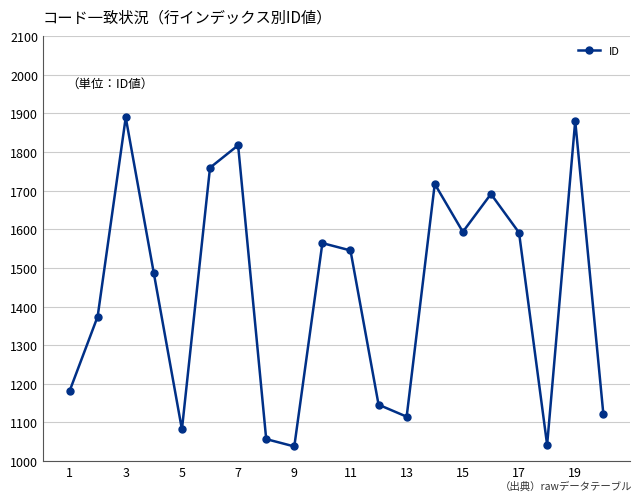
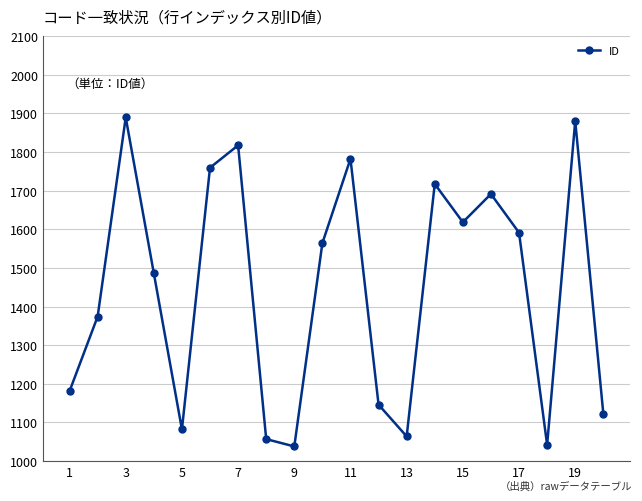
11: 1550 -> 1780
13: 1120 -> 1060
15: 1590 -> 1620
